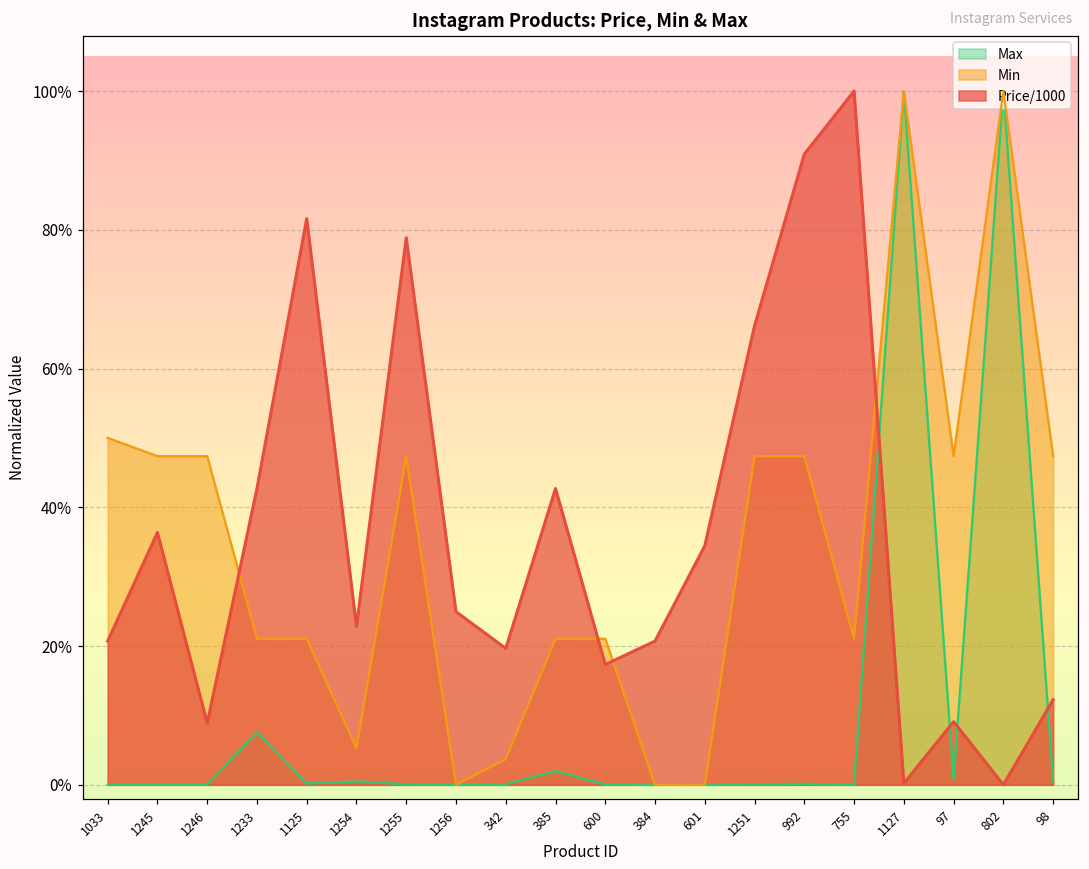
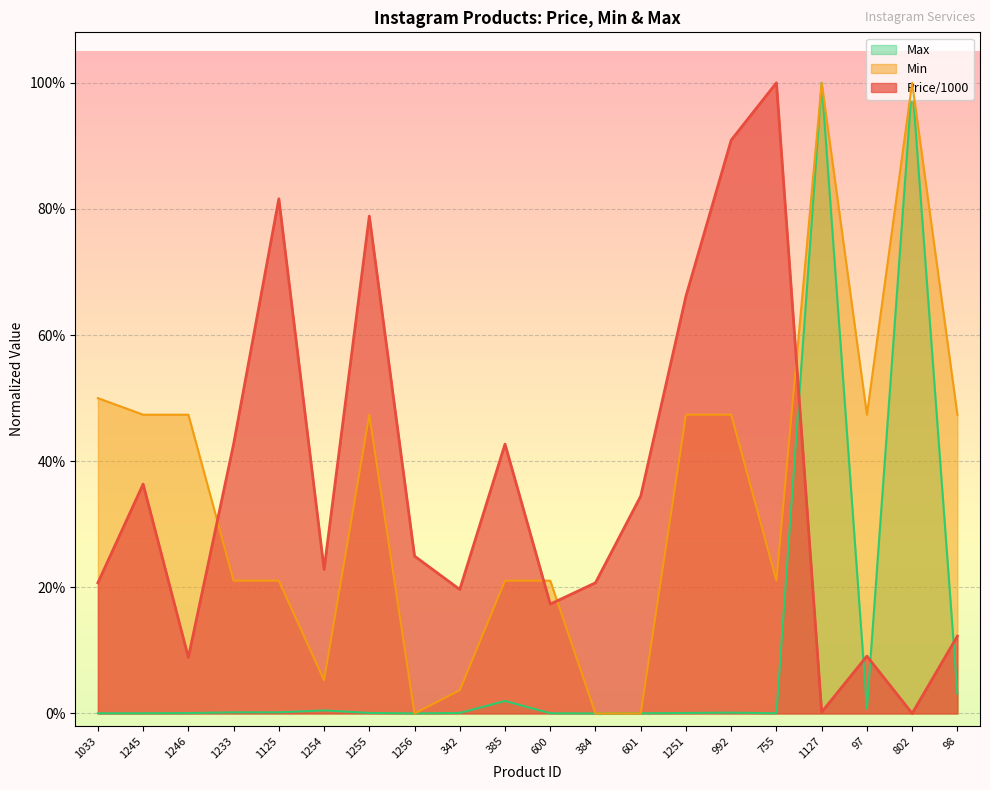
Max, 1233: 8% -> 0%
Max, 98: 1% -> 3%
